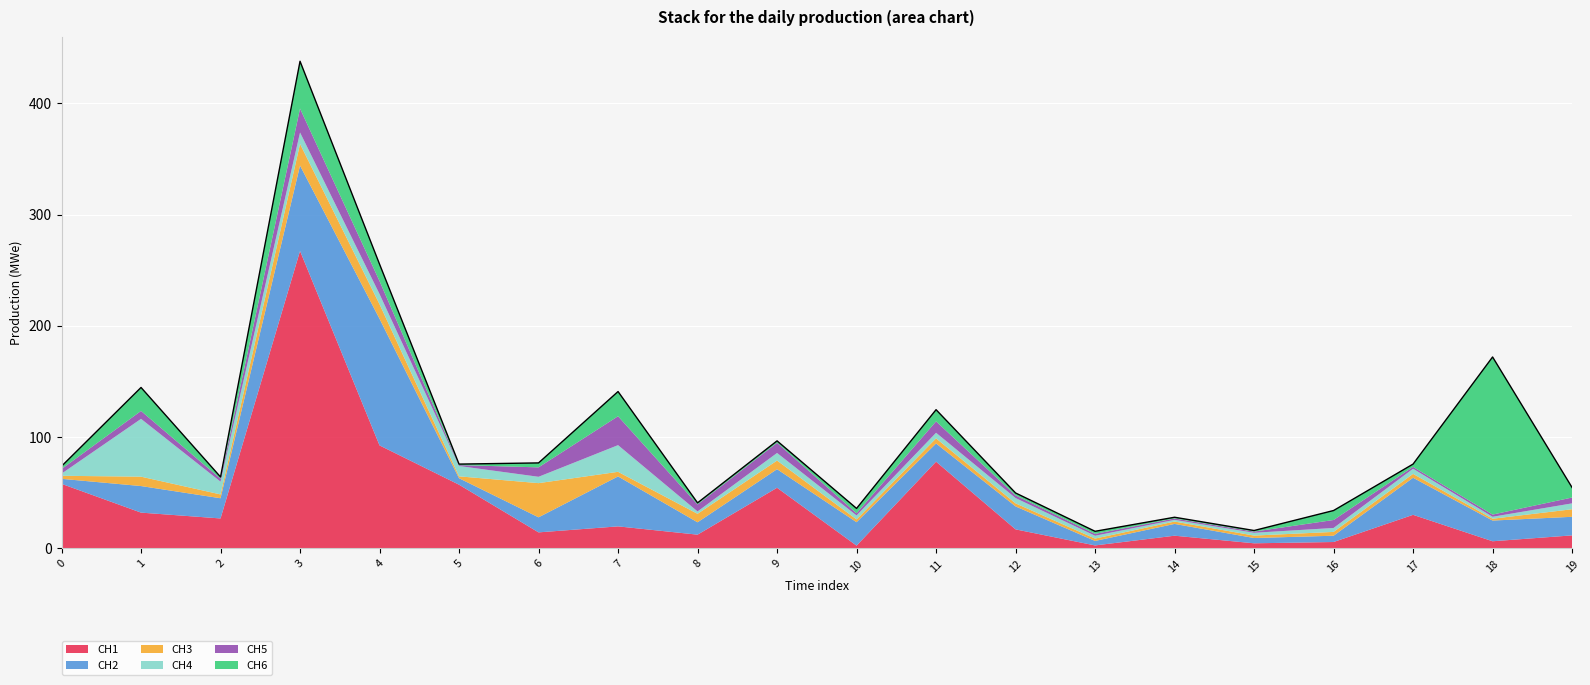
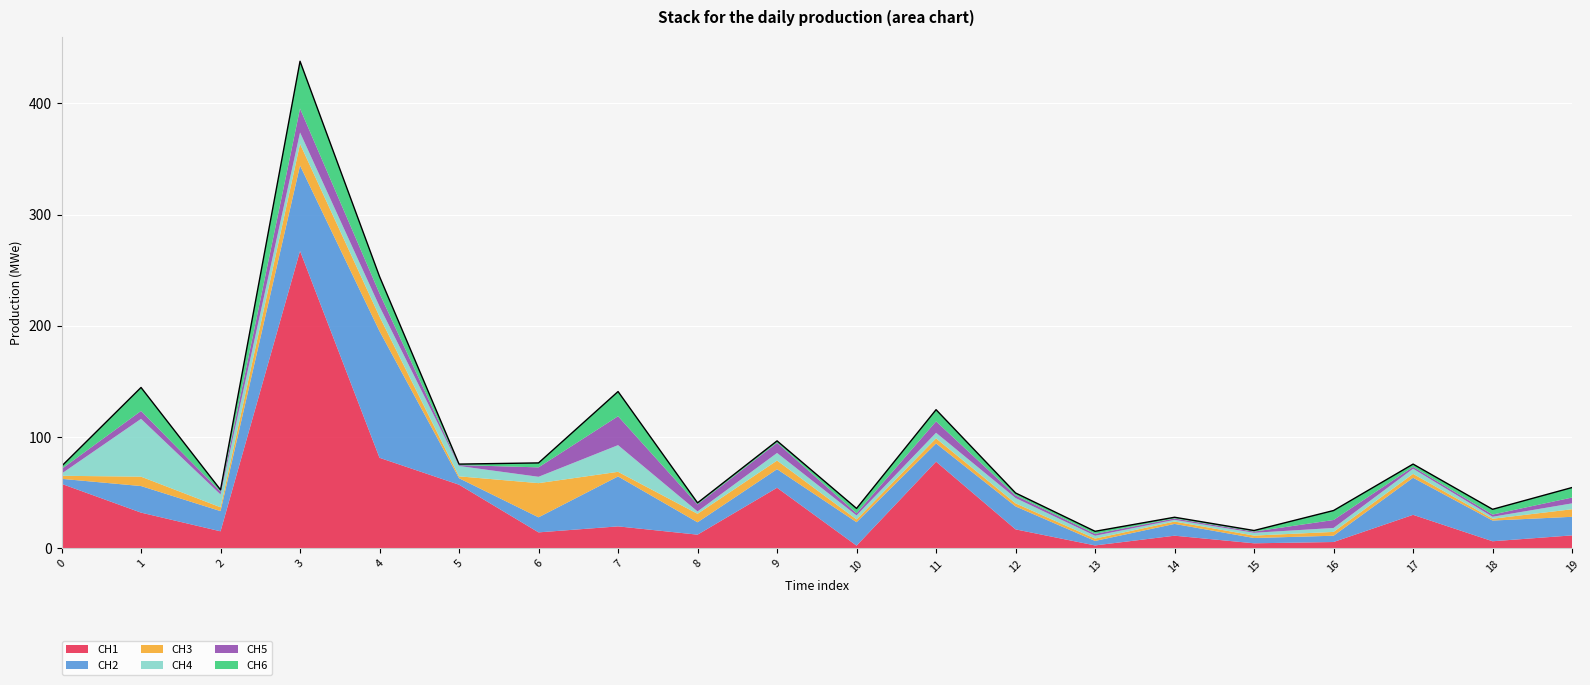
CH1, 2: 27 -> 15
CH1, 4: 93 -> 81
CH6, 18: 142 -> 5
